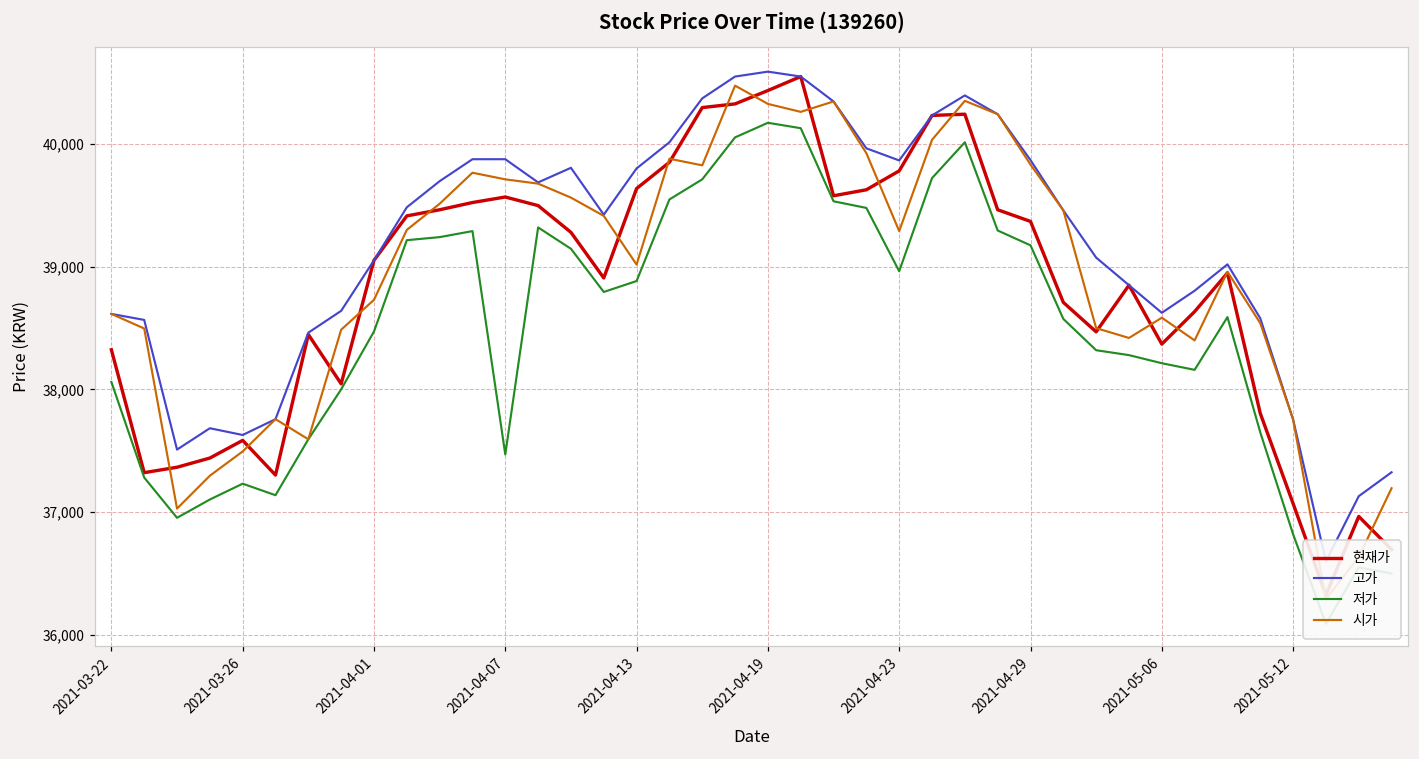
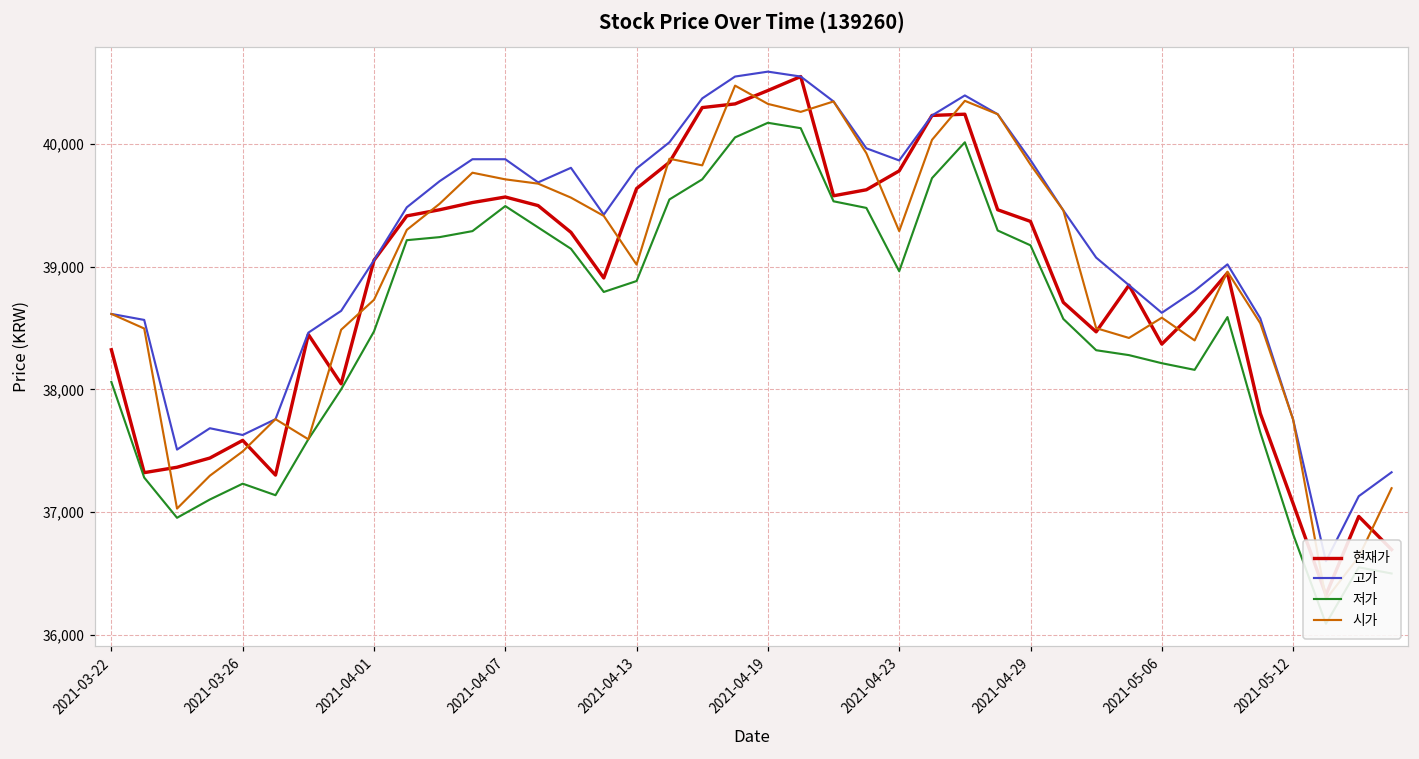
저가, 2021-04-07: 37,470 -> 39,500
